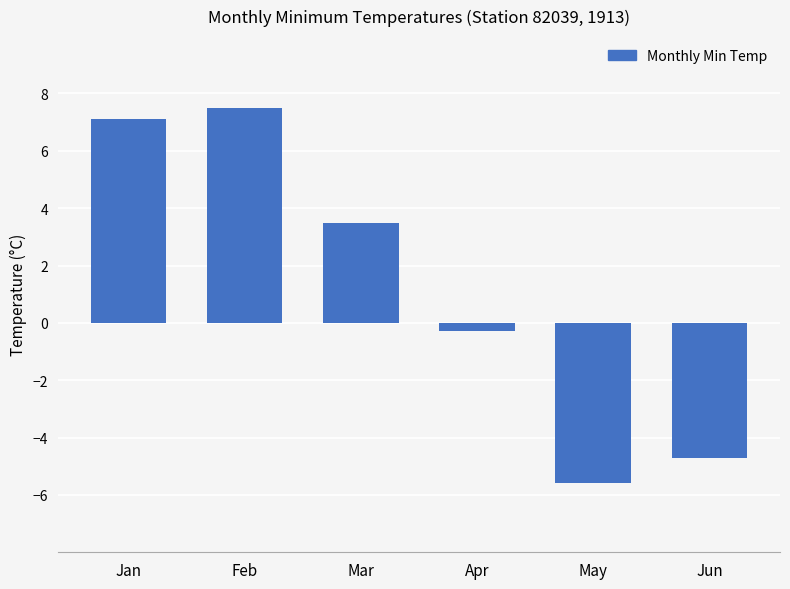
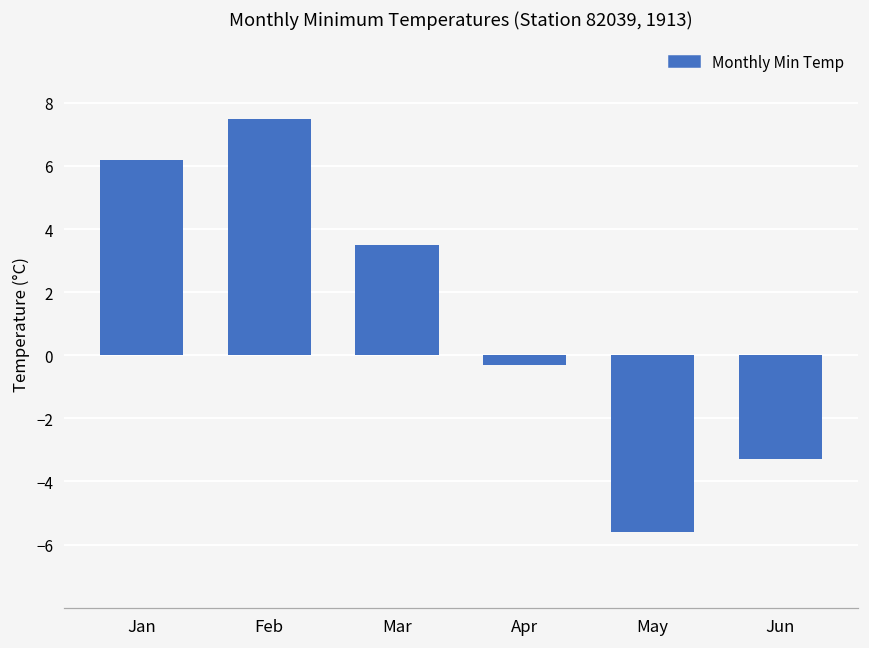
Jan: 7.1 -> 6.2
Jun: -4.7 -> -3.3
